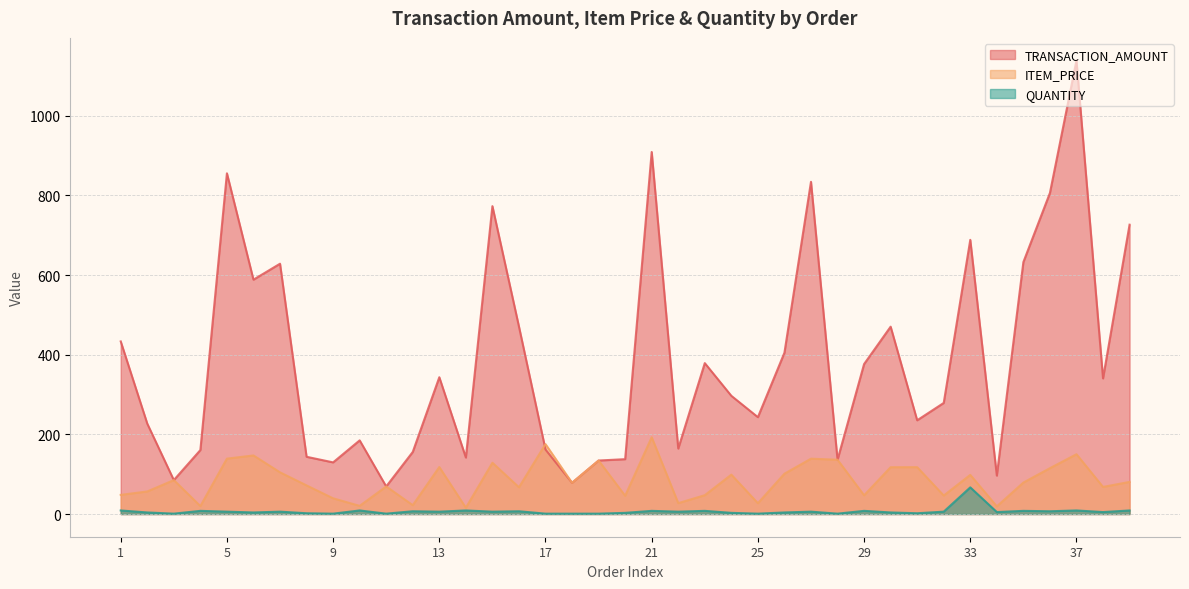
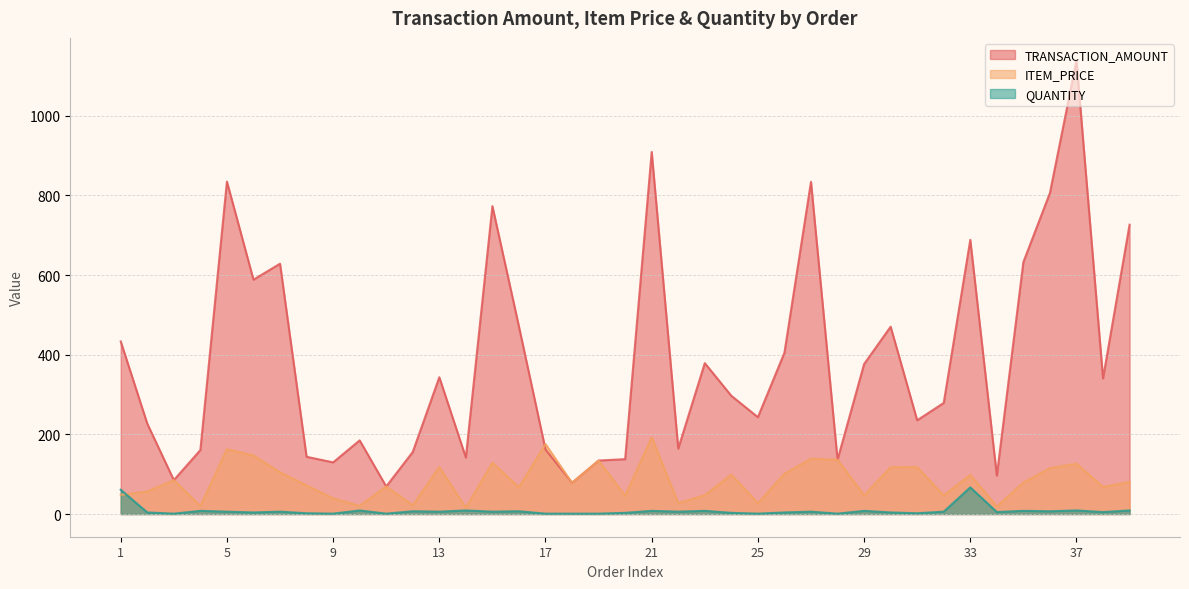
QUANTITY, 1: 10 -> 60
TRANSACTION_AMOUNT, 5: 860 -> 840
ITEM_PRICE, 5: 140 -> 160
ITEM_PRICE, 37: 150 -> 130
